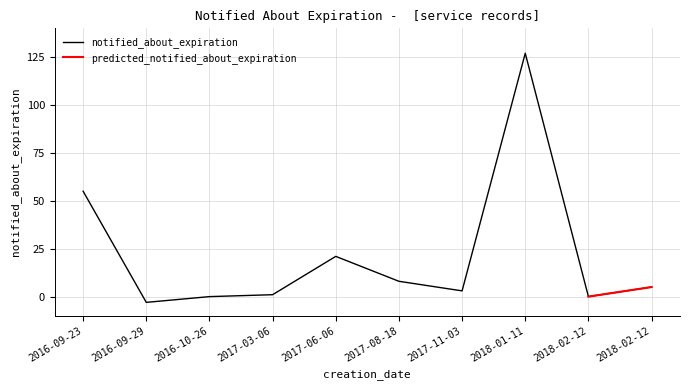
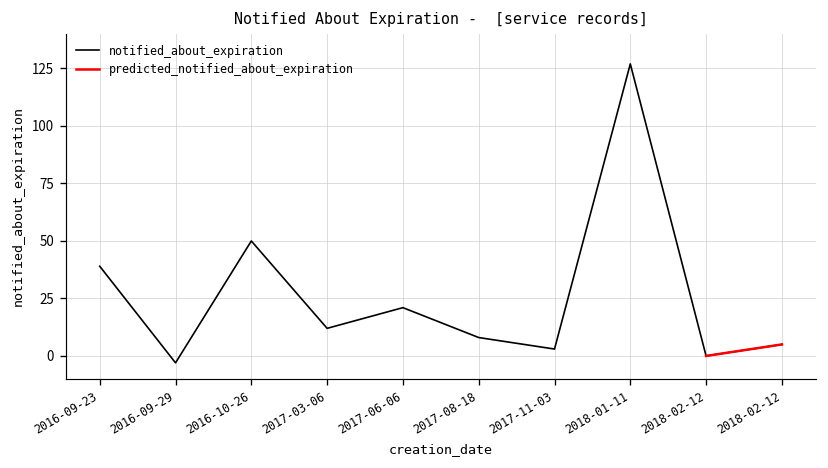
notified_about_expiration, 2016-09-23: 55 -> 39
notified_about_expiration, 2016-10-26: 0 -> 50
notified_about_expiration, 2017-03-06: 1 -> 12
